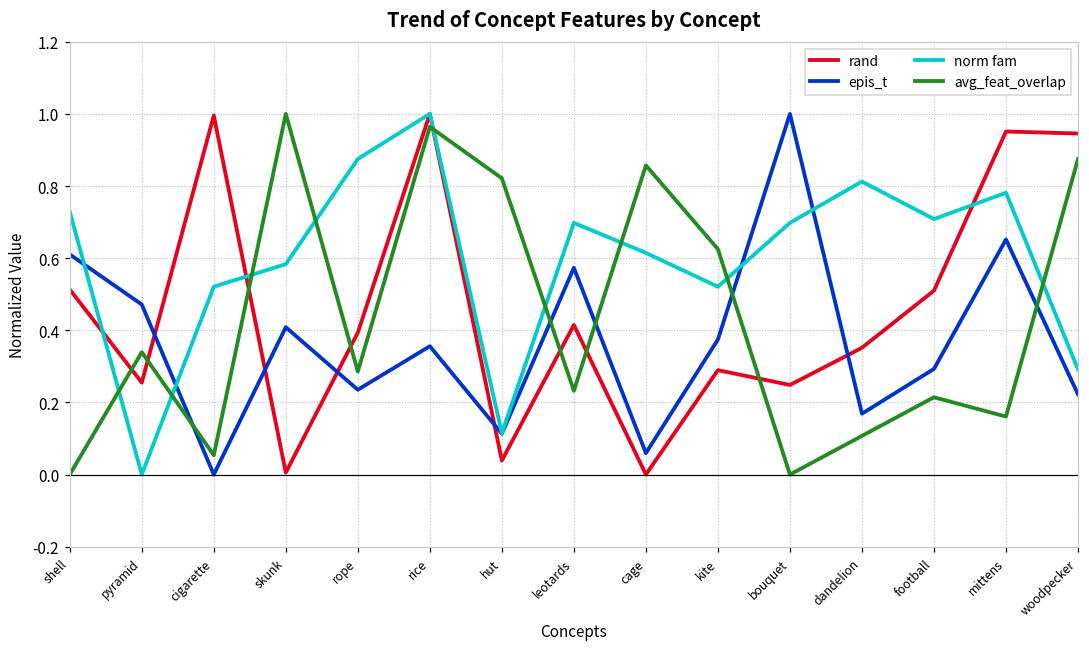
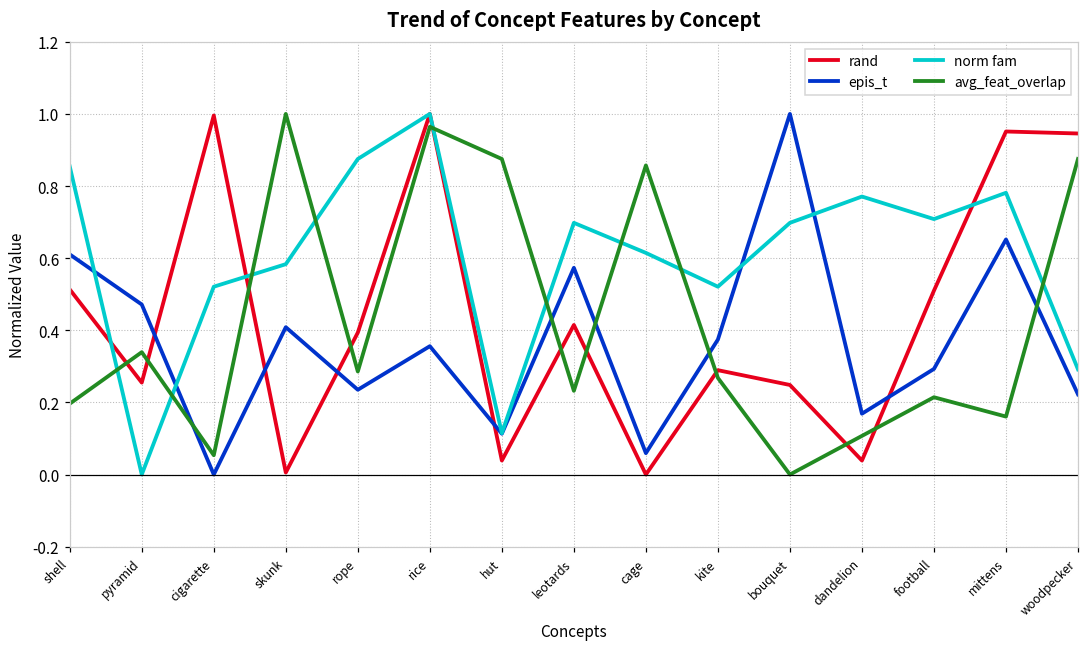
norm fam, shell: 0.73 -> 0.85
avg_feat_overlap, shell: 0.00 -> 0.20
avg_feat_overlap, hut: 0.82 -> 0.87
avg_feat_overlap, kite: 0.62 -> 0.27
rand, dandelion: 0.35 -> 0.04
norm fam, dandelion: 0.81 -> 0.77
